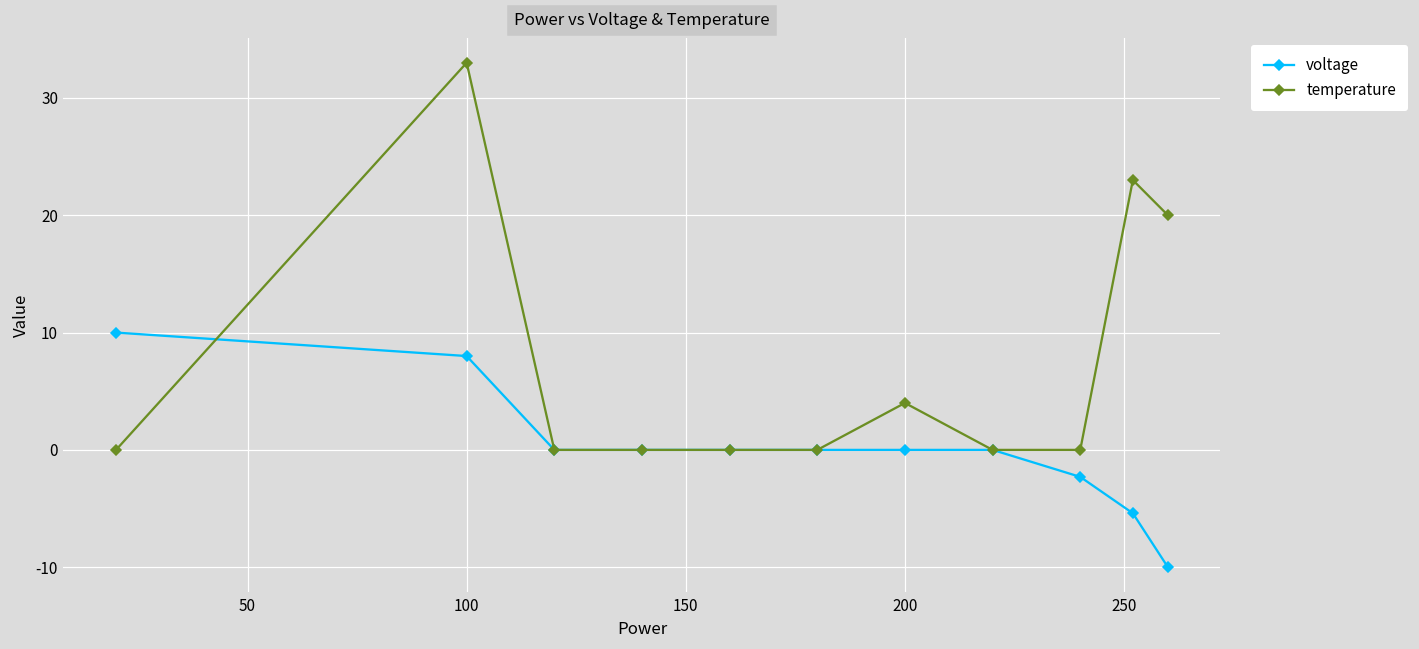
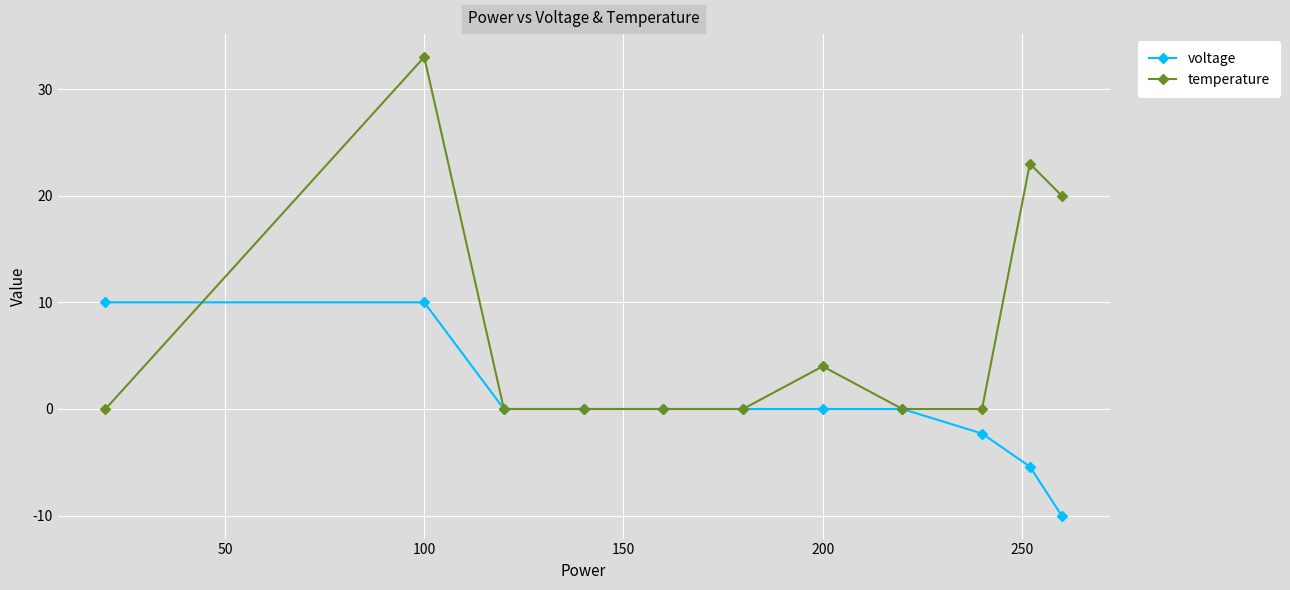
voltage, 100: 8 -> 10
